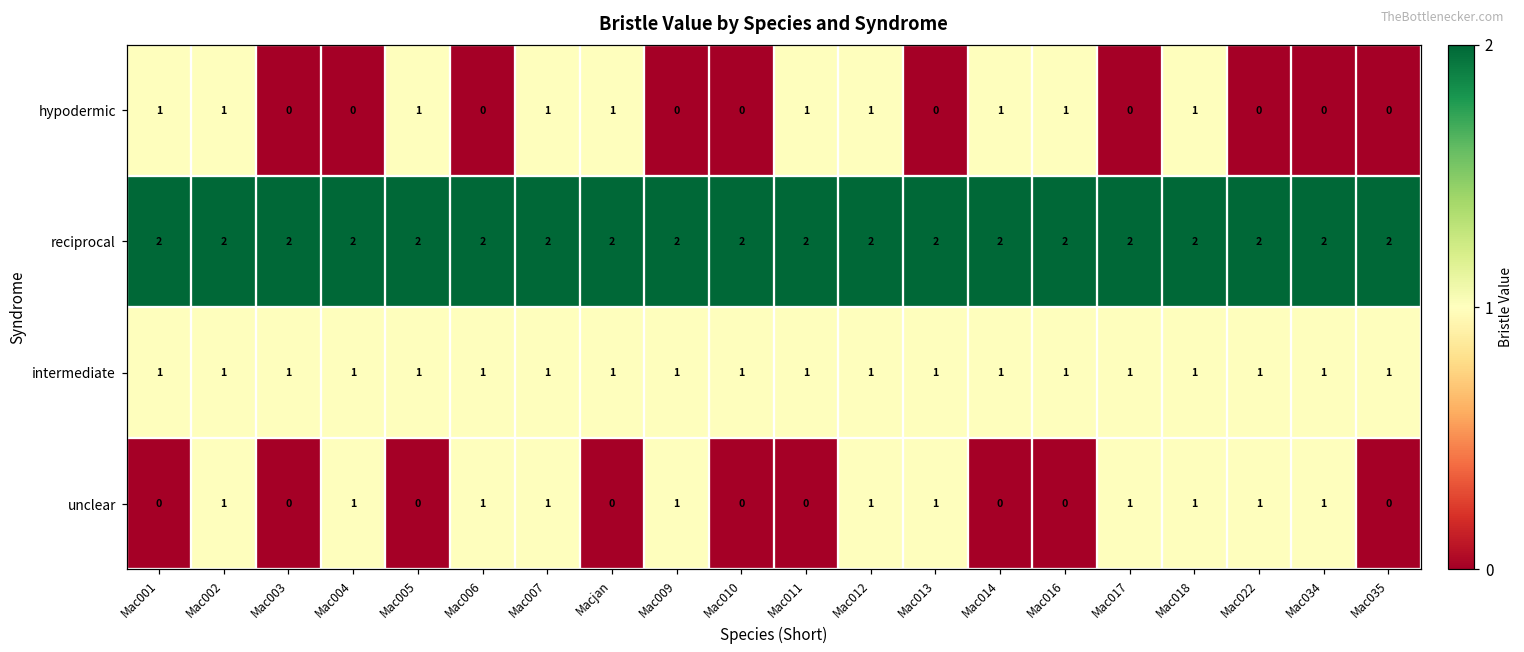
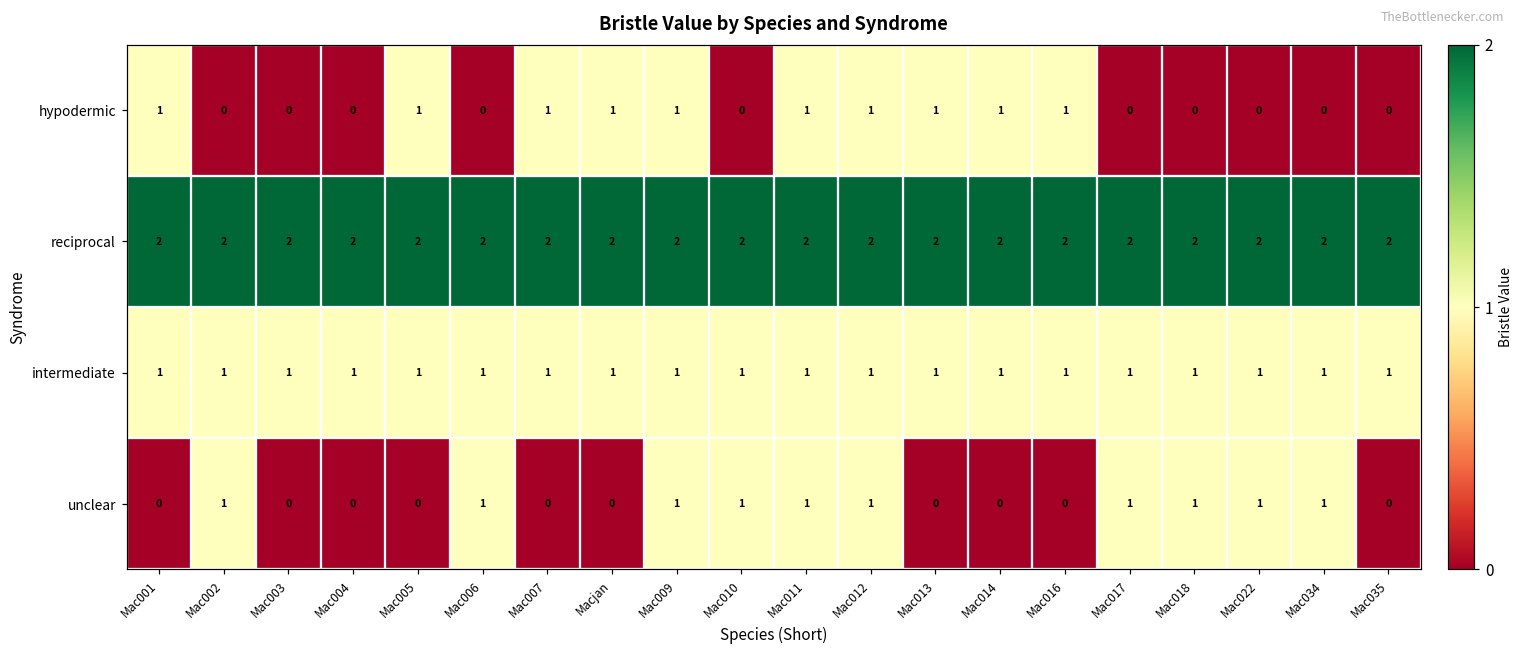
hypodermic, Mac002: 1 -> 0
hypodermic, Mac009: 0 -> 1
hypodermic, Mac013: 0 -> 1
hypodermic, Mac018: 1 -> 0
unclear, Mac004: 1 -> 0
unclear, Mac007: 1 -> 0
unclear, Mac010: 0 -> 1
unclear, Mac011: 0 -> 1
unclear, Mac013: 1 -> 0
